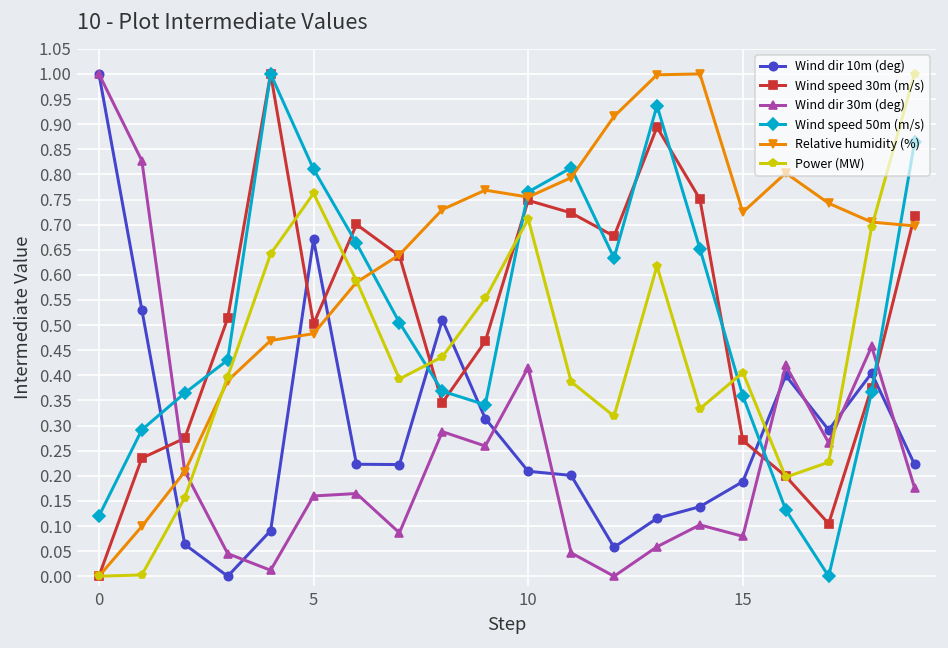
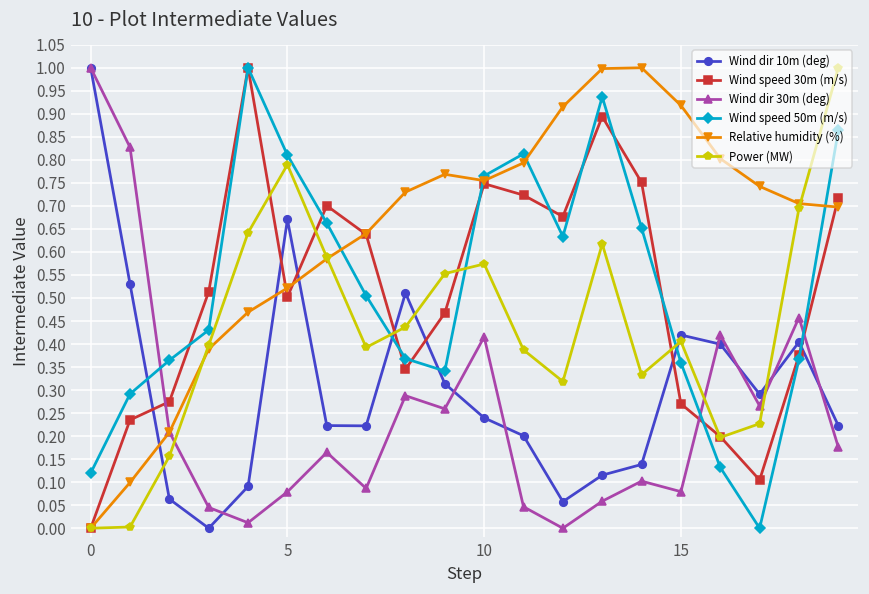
Wind dir 30m (deg), 5: 0.16 -> 0.08
Relative humidity (%), 5: 0.48 -> 0.52
Power (MW), 5: 0.76 -> 0.79
Wind dir 10m (deg), 10: 0.21 -> 0.24
Power (MW), 10: 0.71 -> 0.57
Wind dir 10m (deg), 15: 0.19 -> 0.42
Relative humidity (%), 15: 0.72 -> 0.92
